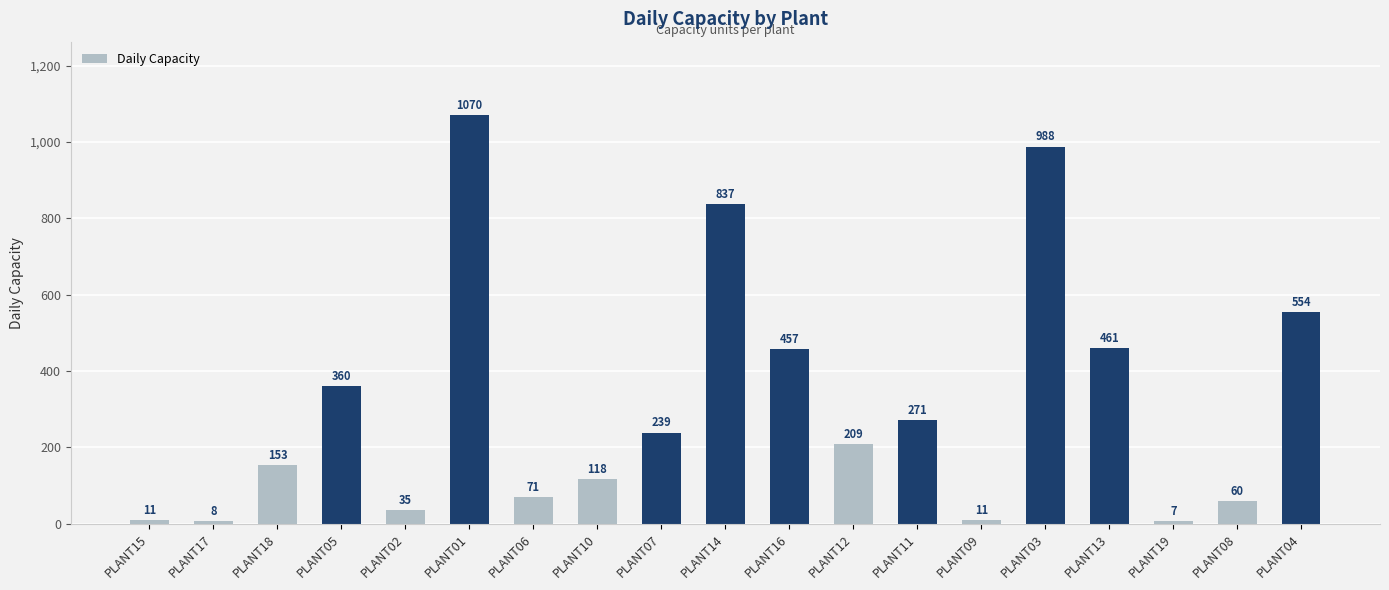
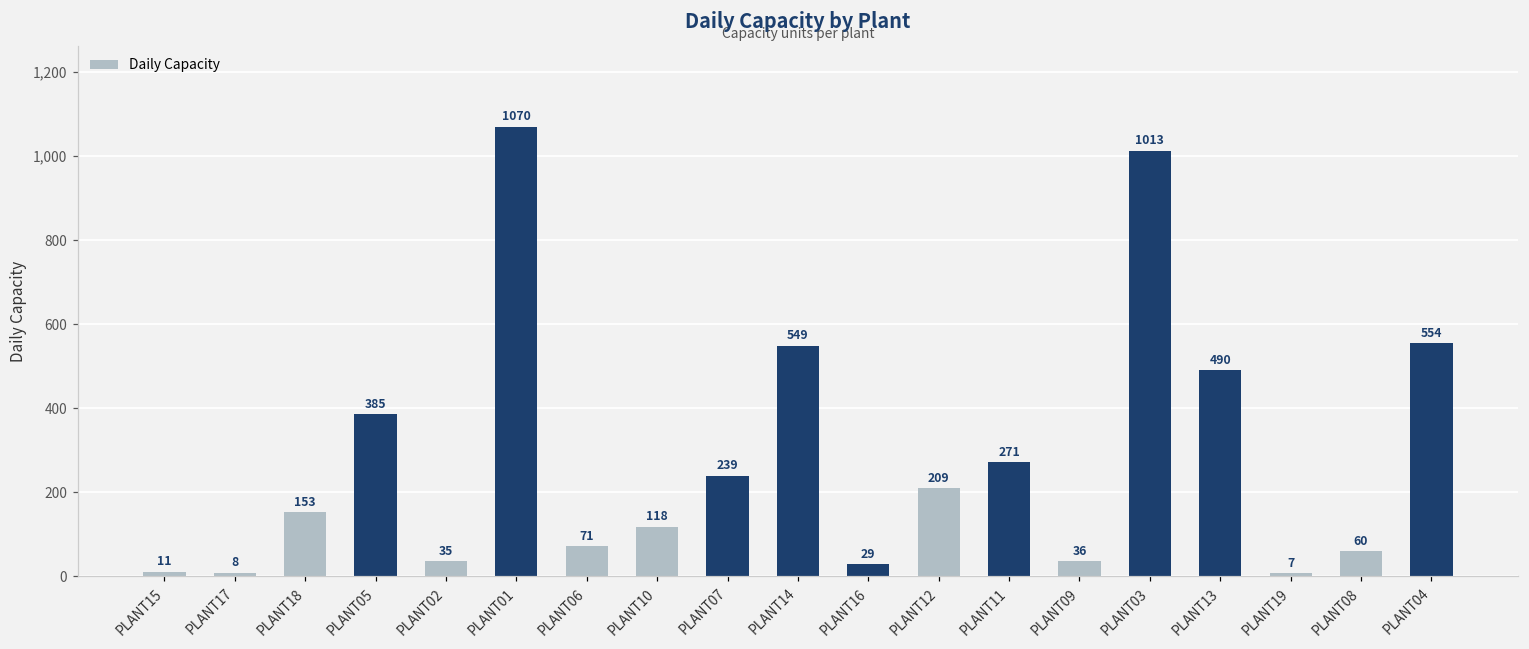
PLANT05: 360 -> 385
PLANT14: 837 -> 549
PLANT16: 457 -> 29
PLANT09: 11 -> 36
PLANT03: 988 -> 1013
PLANT13: 461 -> 490
